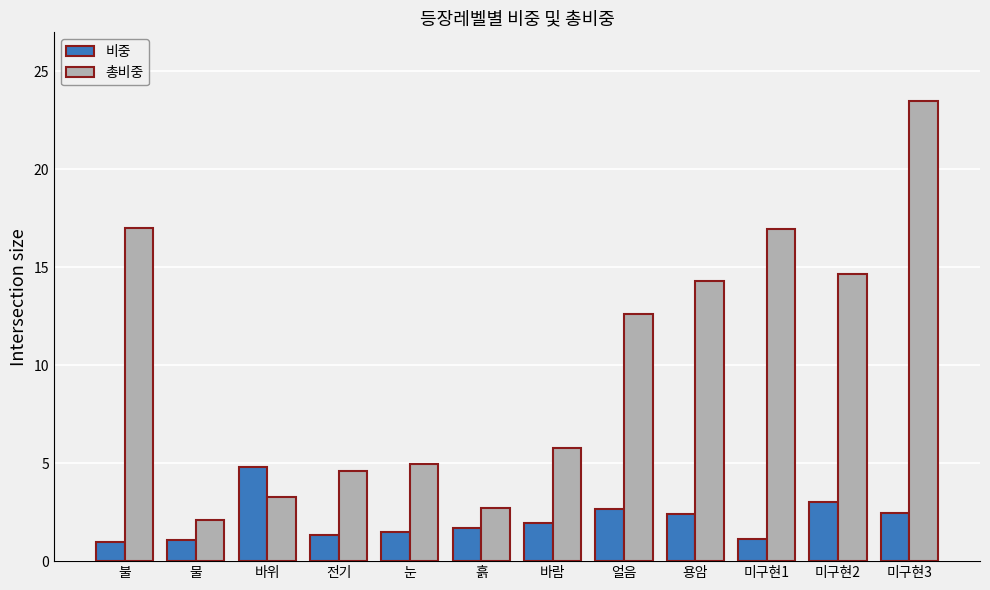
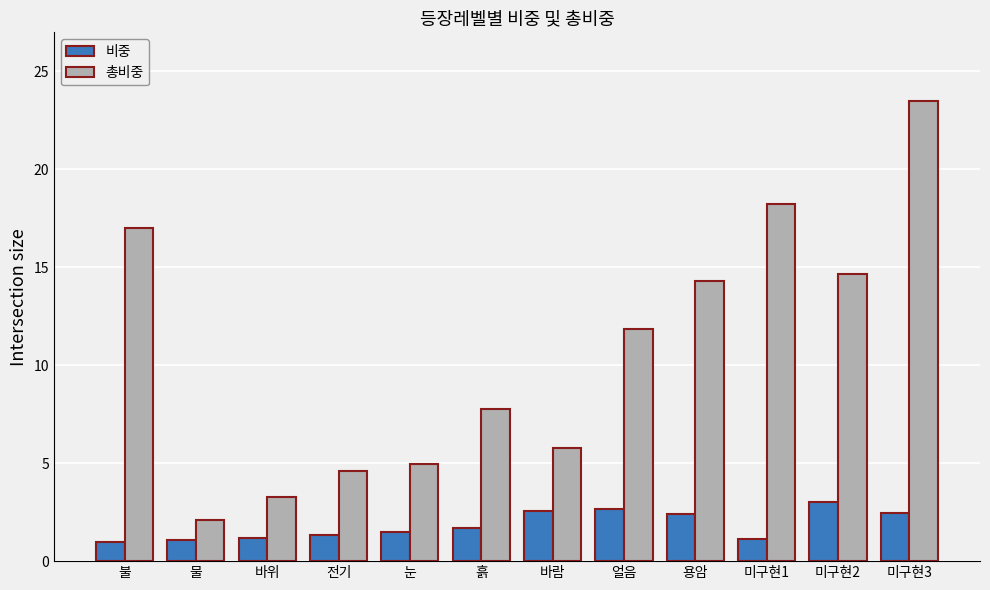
비중, 바위: 4.8 -> 1.2
총비중, 흙: 2.7 -> 7.8
비중, 바람: 1.9 -> 2.5
총비중, 얼음: 12.6 -> 11.9
총비중, 미구현1: 17.0 -> 18.2
